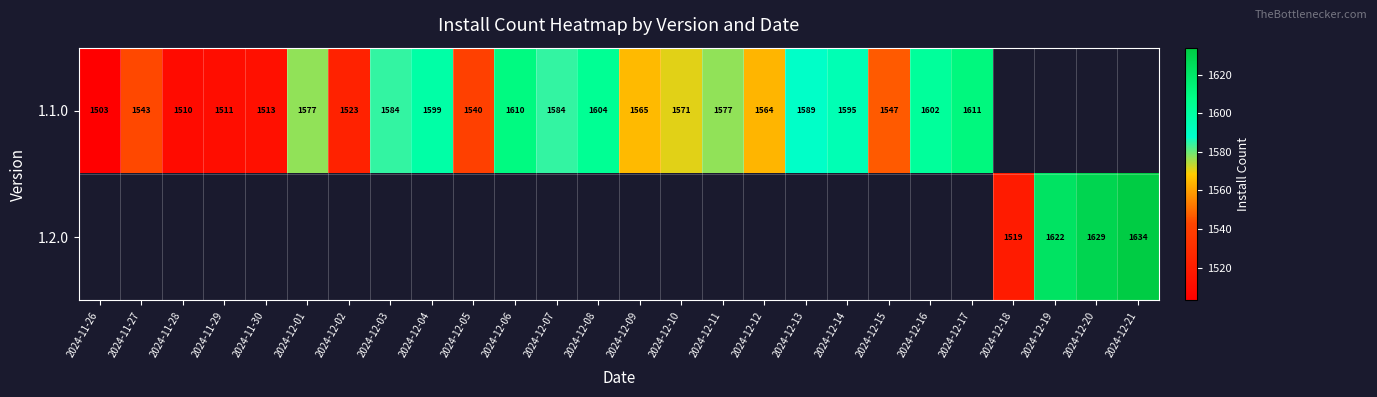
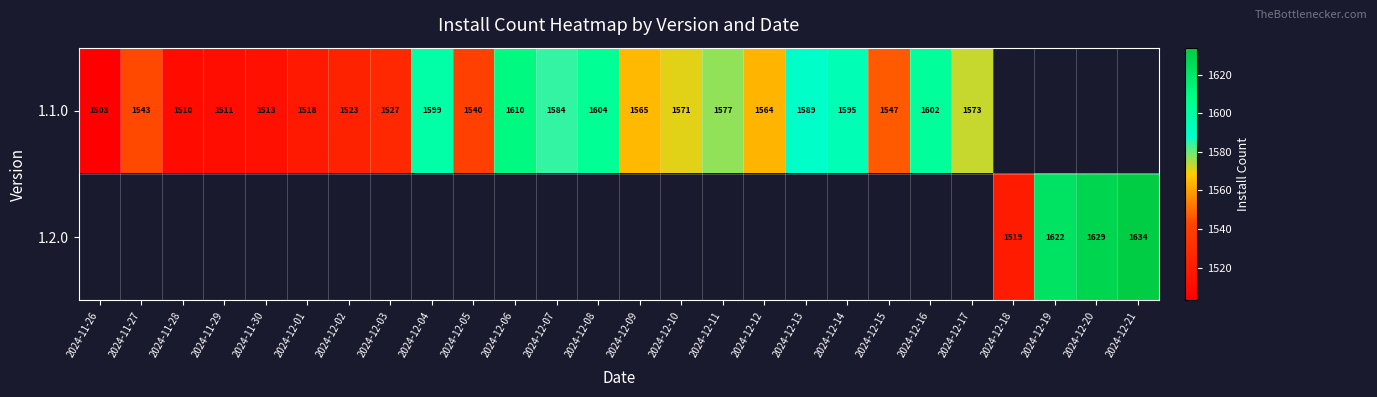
1.1.0, 2024-12-01: 1577 -> 1518
1.1.0, 2024-12-03: 1584 -> 1527
1.1.0, 2024-12-17: 1611 -> 1573
